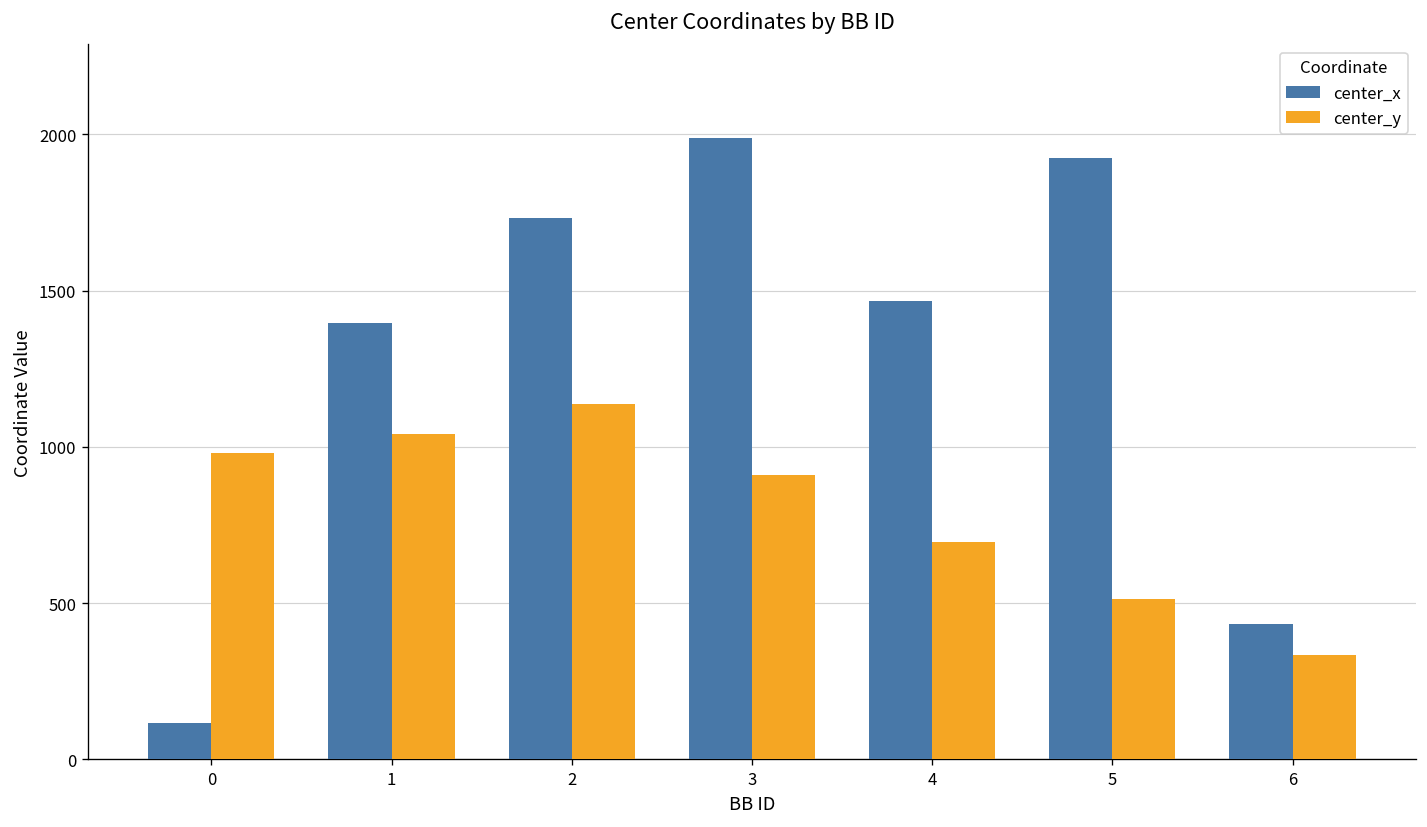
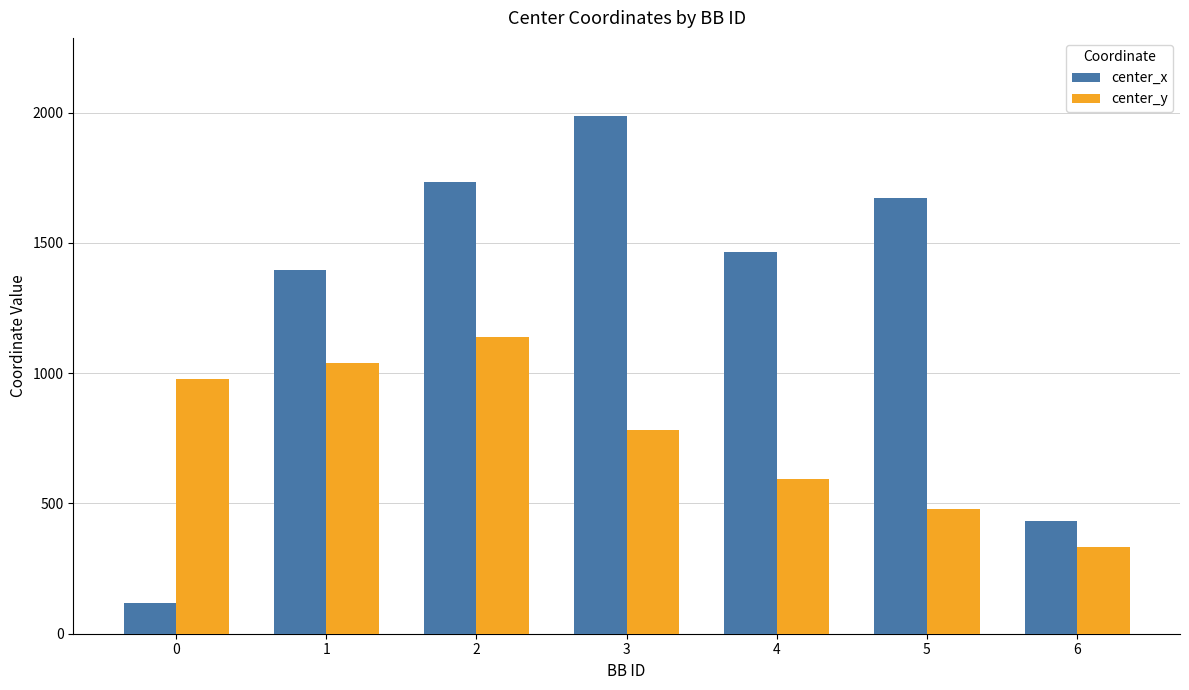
center_y, 3: 910 -> 780
center_y, 4: 690 -> 590
center_x, 5: 1920 -> 1670
center_y, 5: 510 -> 480
